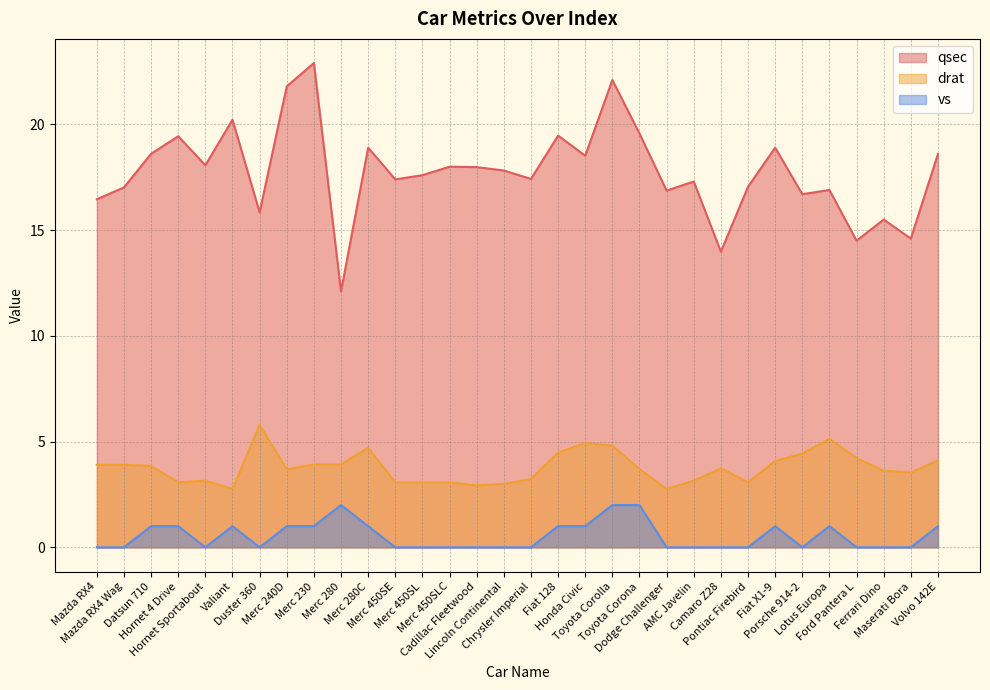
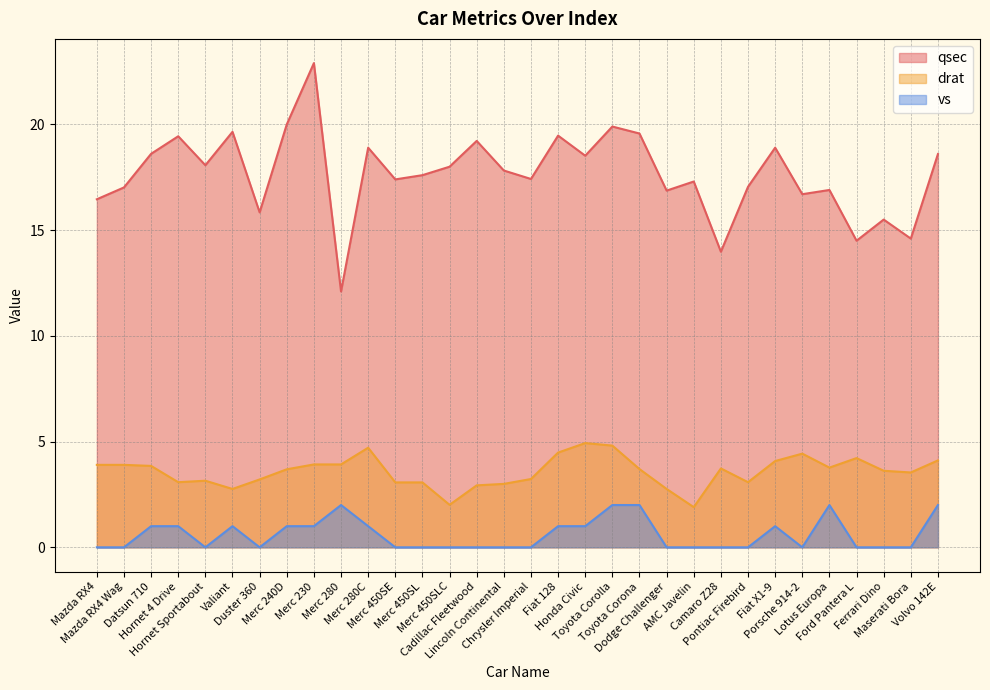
qsec, Valiant: 20.2 -> 19.7
drat, Duster 360: 5.8 -> 3.2
qsec, Merc 240D: 21.8 -> 20.0
drat, Merc 450SLC: 3.1 -> 2.0
qsec, Cadillac Fleetwood: 18.0 -> 19.2
qsec, Toyota Corolla: 22.1 -> 19.9
drat, AMC Javelin: 3.2 -> 1.9
drat, Lotus Europa: 5.1 -> 3.8
vs, Lotus Europa: 1 -> 2
vs, Volvo 142E: 1 -> 2
